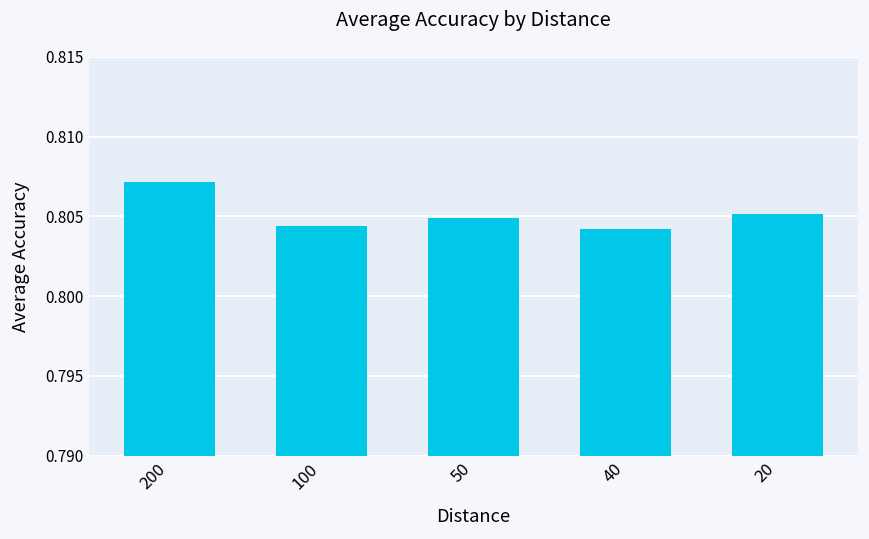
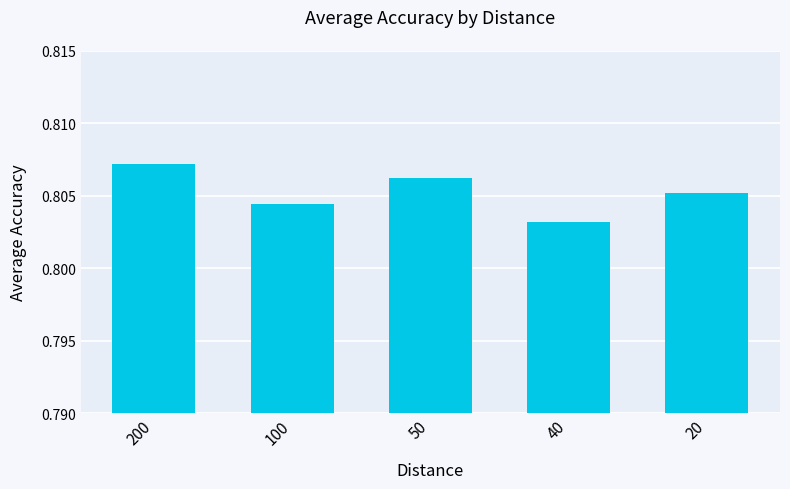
50: 0.8049 -> 0.8062
40: 0.8042 -> 0.8032
